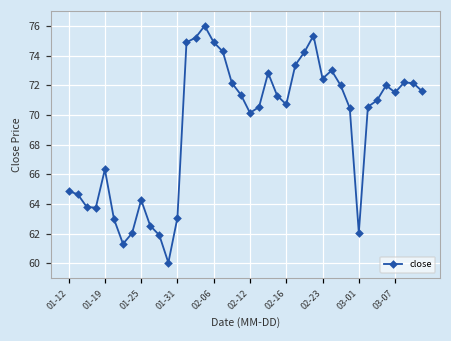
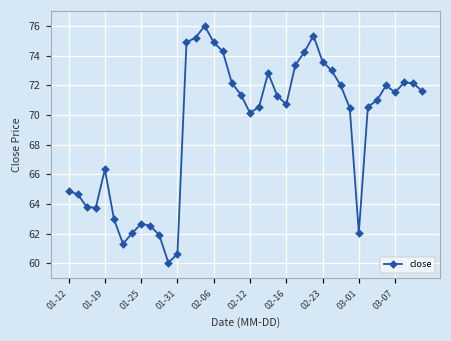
01-25: 64.3 -> 62.7
01-31: 63.1 -> 60.6
02-23: 72.5 -> 73.6
